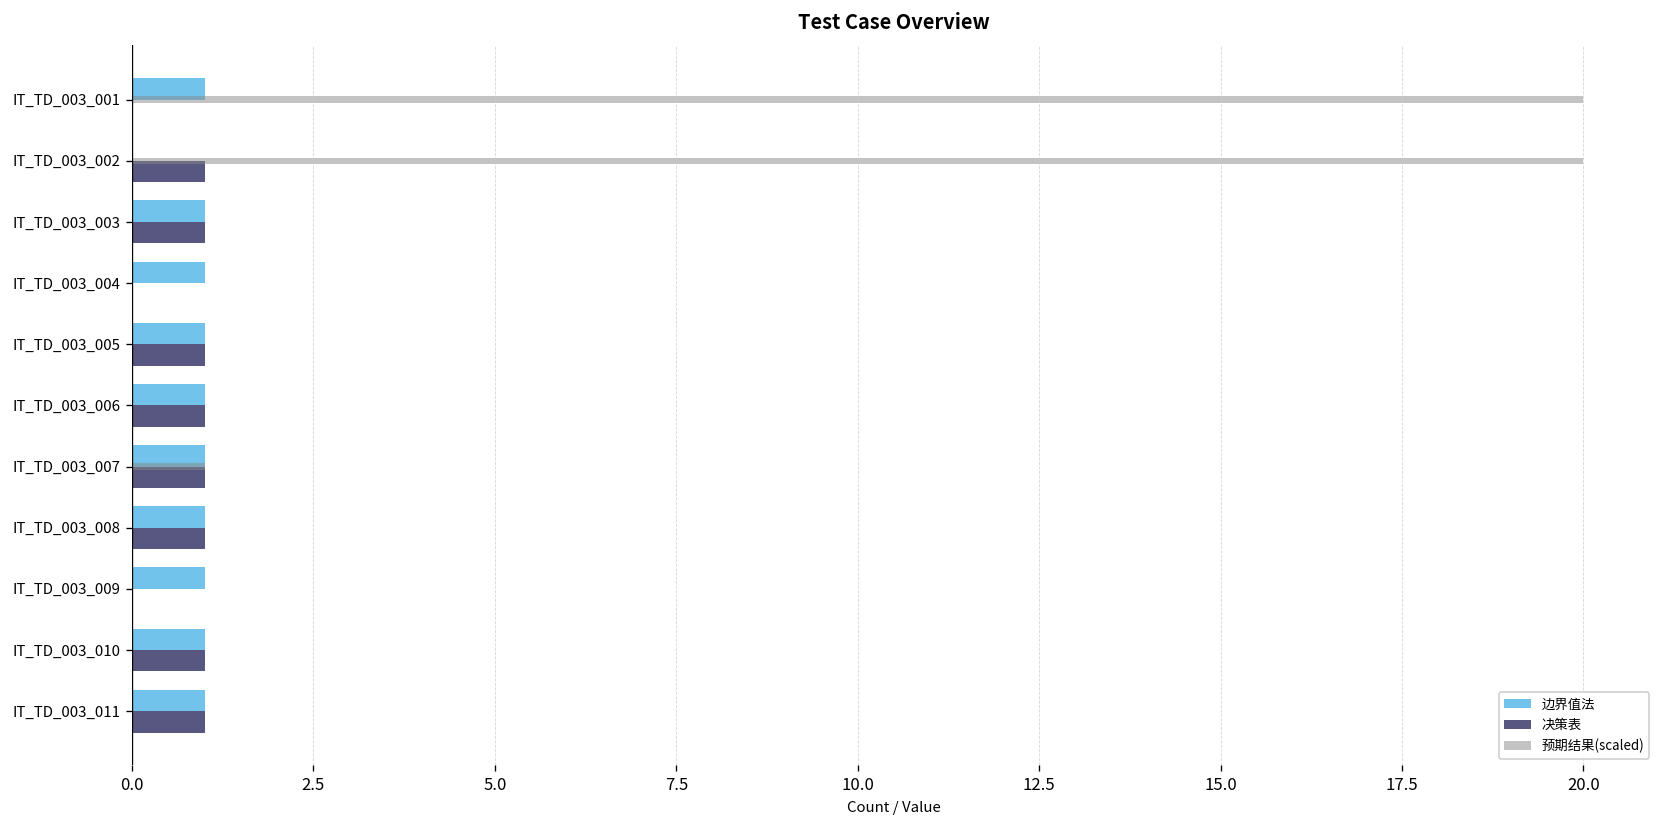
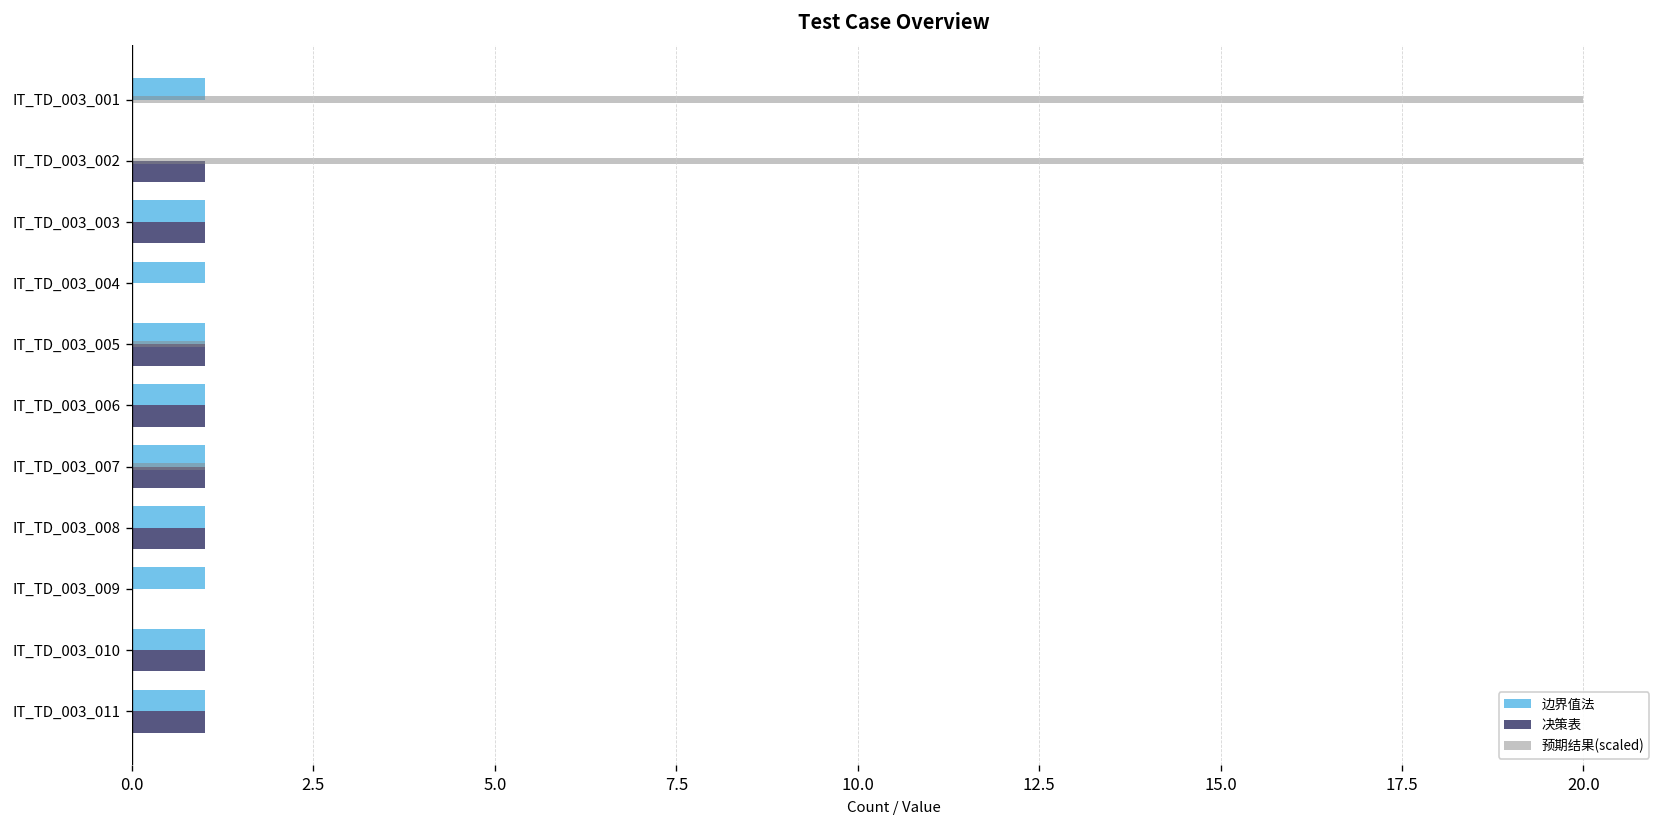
预期结果(scaled), IT_TD_003_005: 0 -> 1
